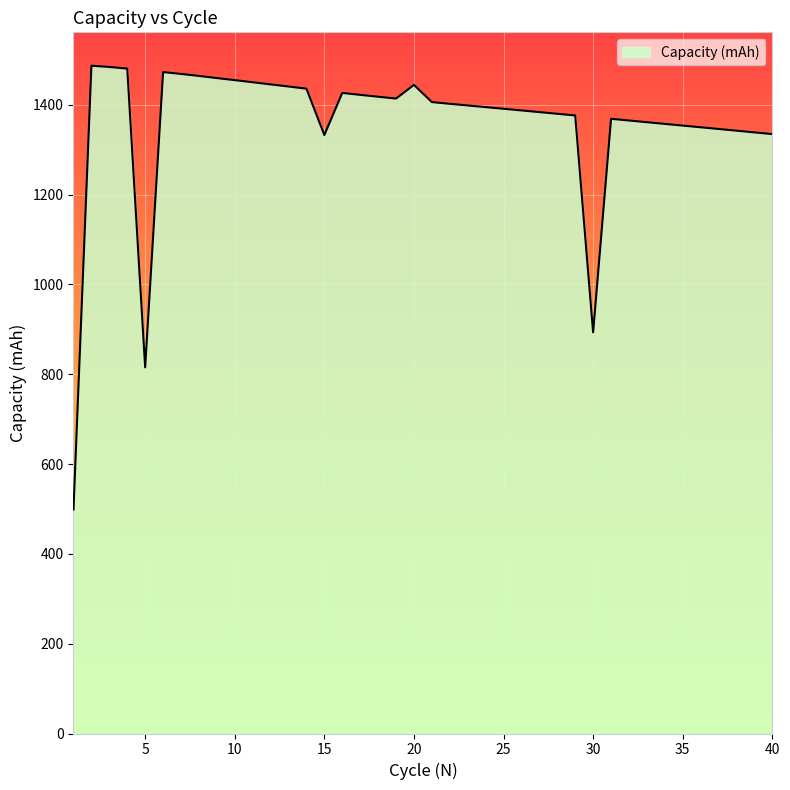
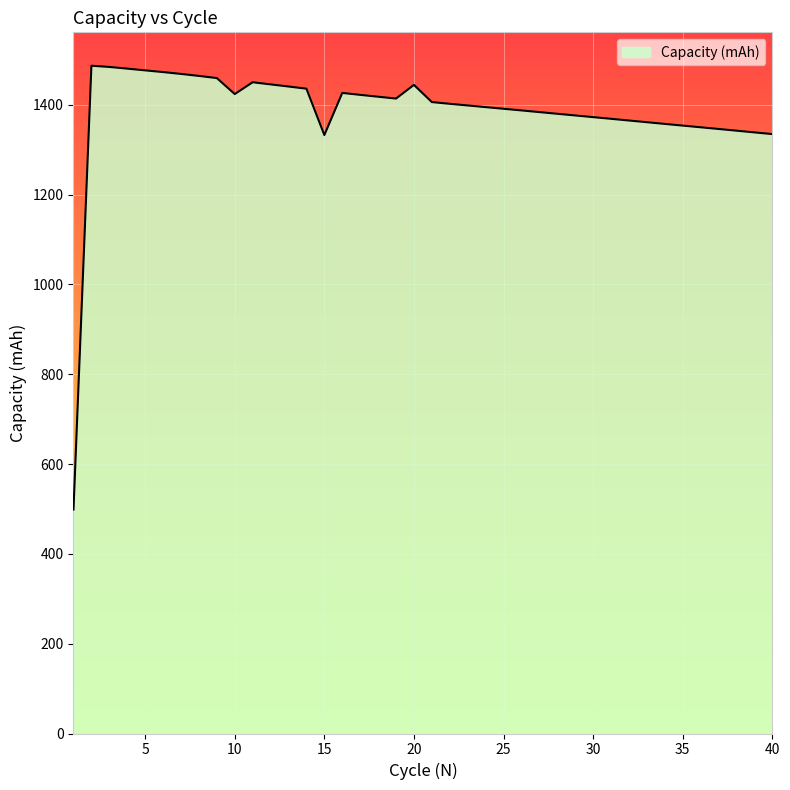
5: 820 -> 1480
10: 1450 -> 1420
30: 890 -> 1370
